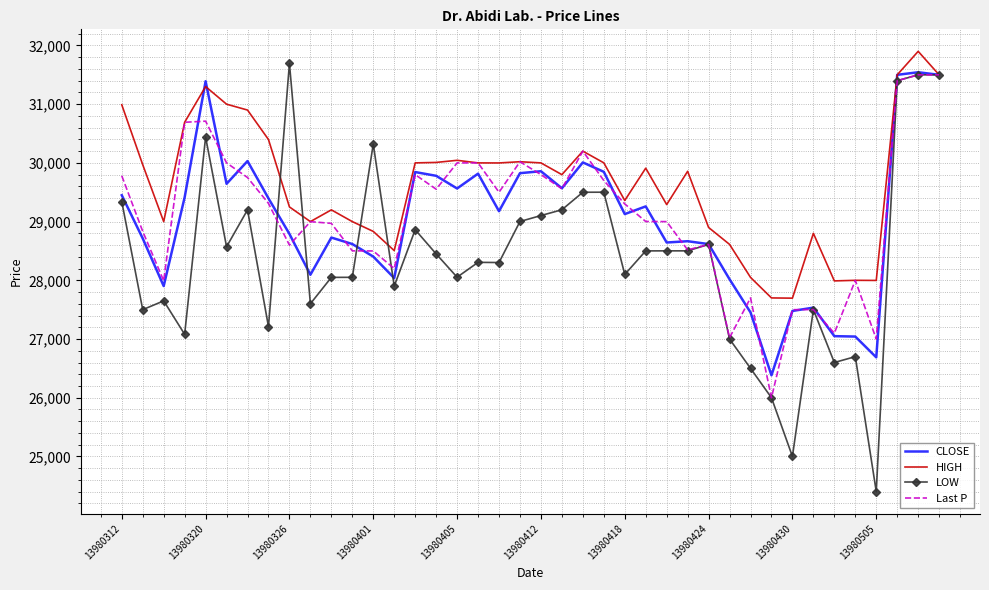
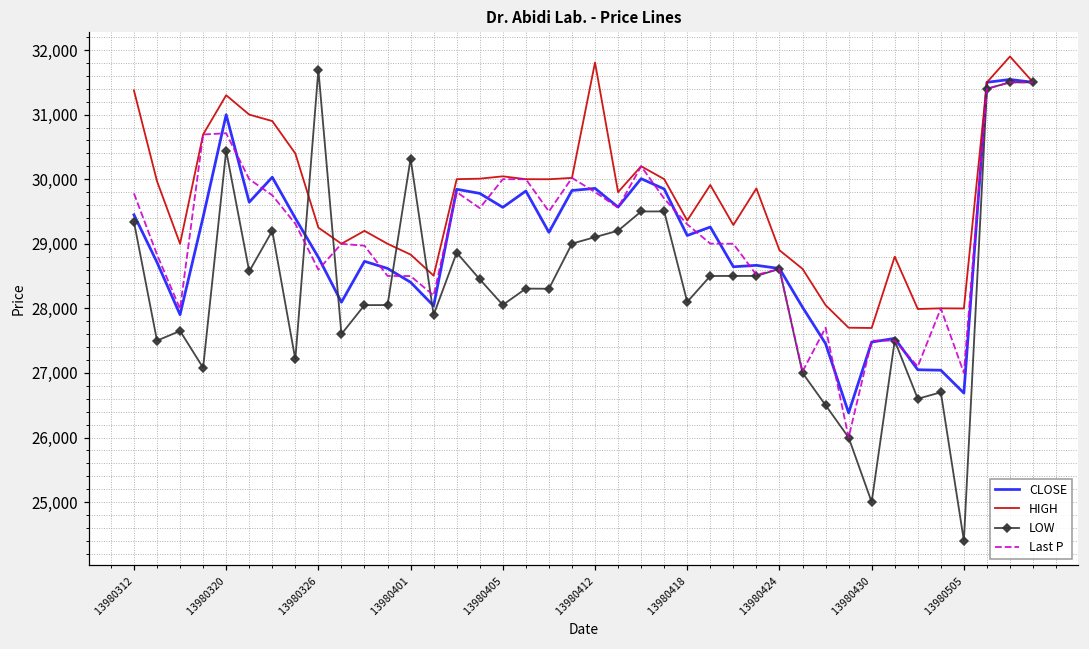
HIGH, 13980312: 31,000 -> 31,400
CLOSE, 13980320: 31,400 -> 31,000
HIGH, 13980412: 30,000 -> 31,800
